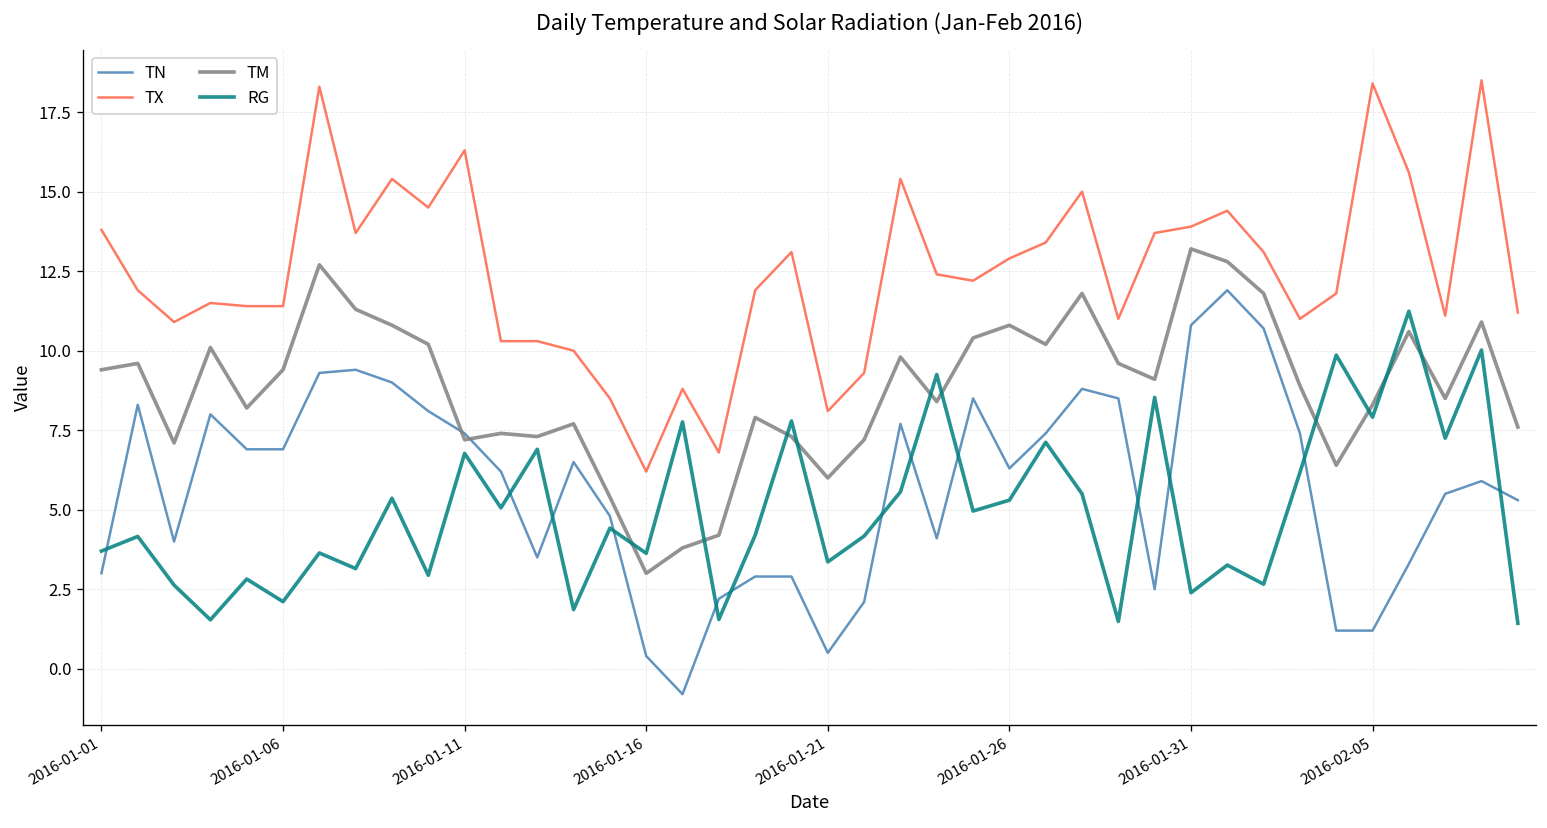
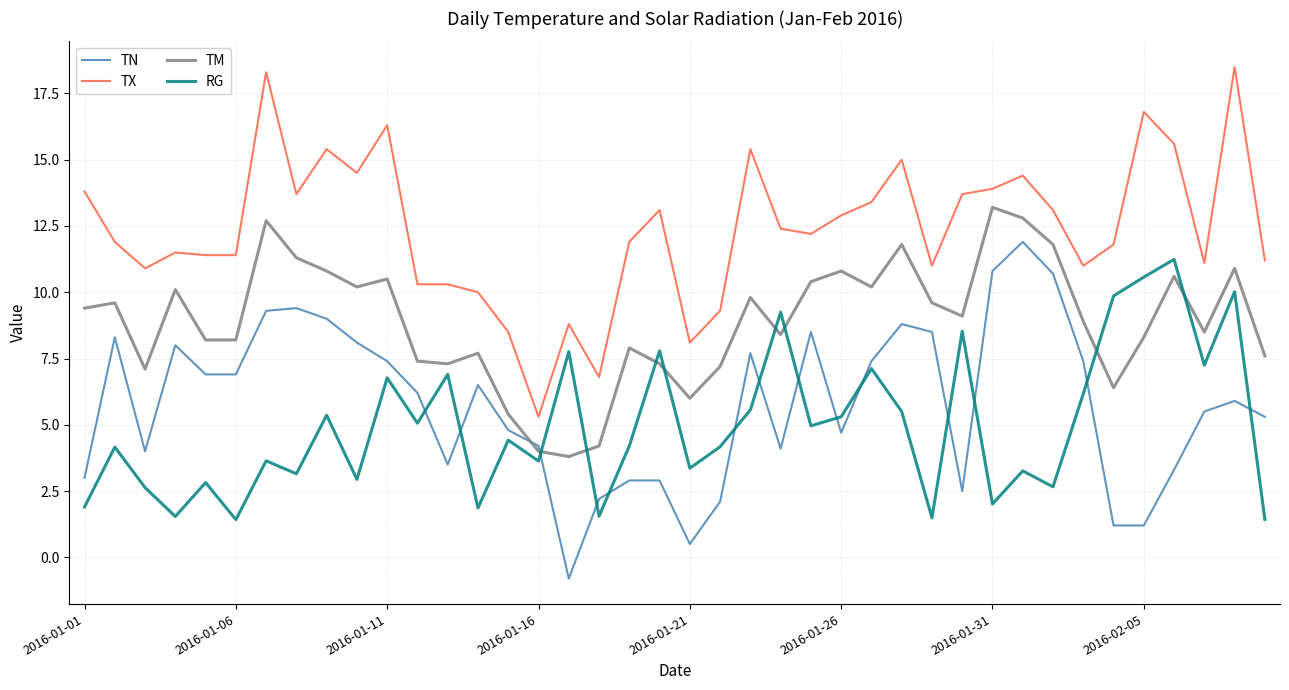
RG, 2016-01-01: 3.7 -> 1.9
TM, 2016-01-06: 9.4 -> 8.2
RG, 2016-01-06: 2.1 -> 1.4
TM, 2016-01-11: 7.2 -> 10.5
TN, 2016-01-16: 0.4 -> 4.2
TX, 2016-01-16: 6.2 -> 5.3
TM, 2016-01-16: 3 -> 4
TN, 2016-01-26: 6.3 -> 4.7
RG, 2016-01-31: 2.4 -> 2.0
TX, 2016-02-05: 18.4 -> 16.8
RG, 2016-02-05: 7.9 -> 10.6
